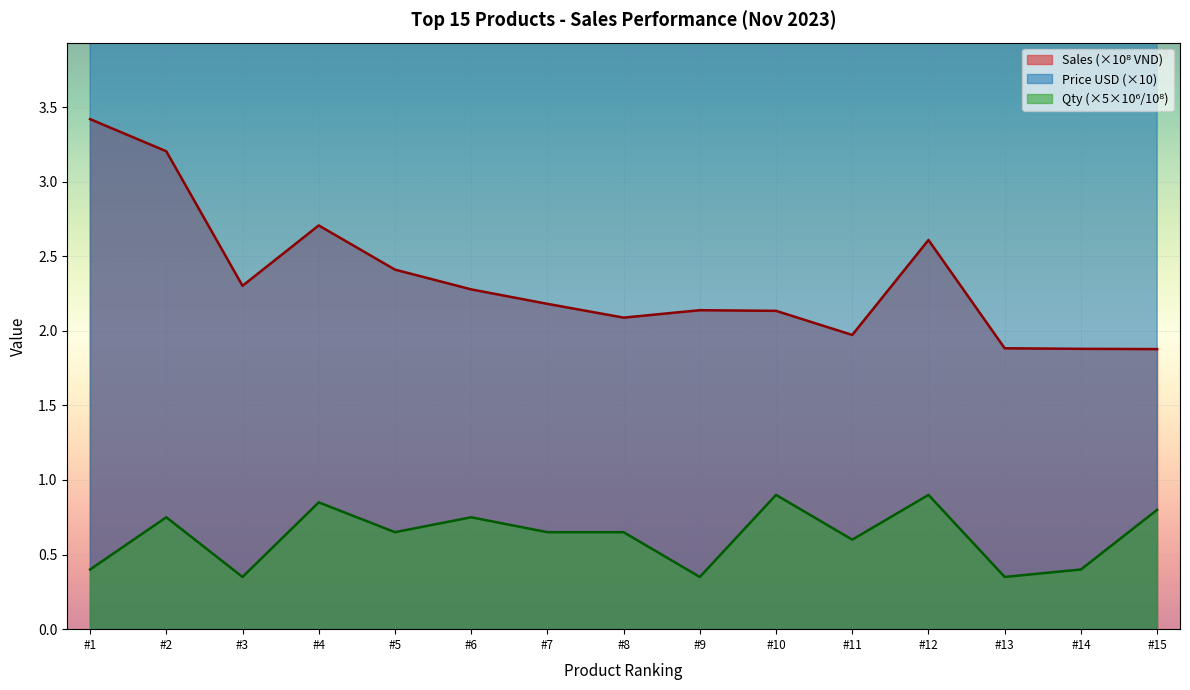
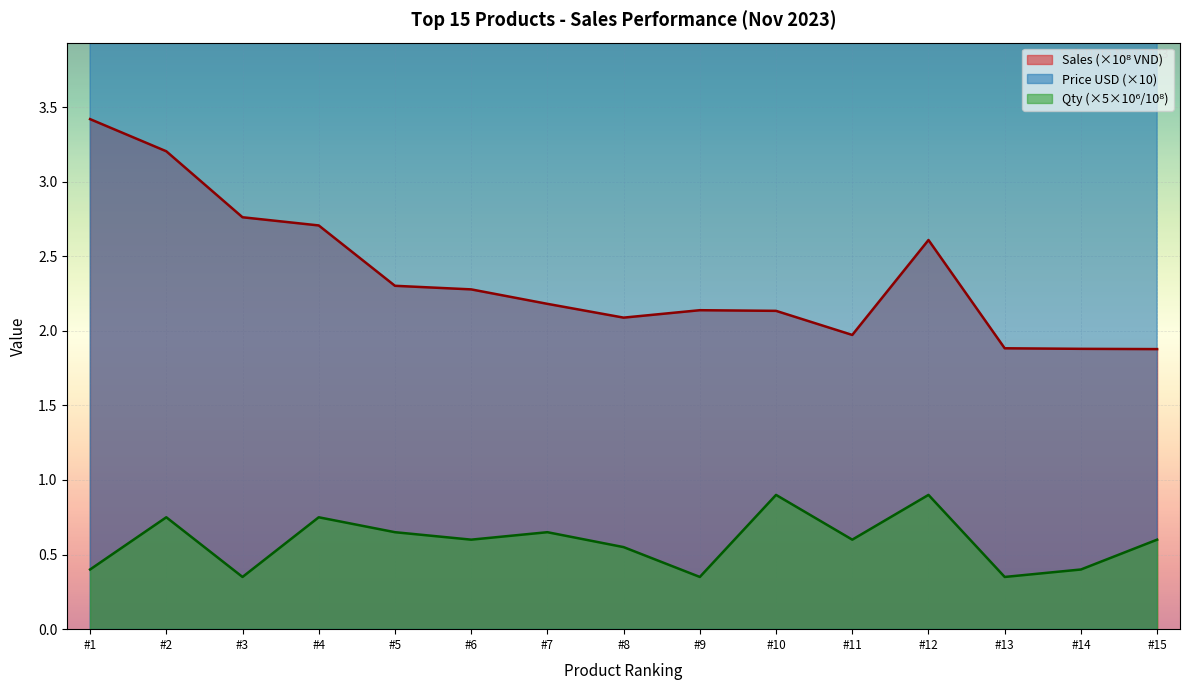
Sales (×10⁸ VND), #3: 2.30 -> 2.76
Qty (×5×10⁶/10⁸), #4: 0.85 -> 0.75
Sales (×10⁸ VND), #5: 2.41 -> 2.30
Qty (×5×10⁶/10⁸), #6: 0.75 -> 0.60
Qty (×5×10⁶/10⁸), #8: 0.65 -> 0.55
Qty (×5×10⁶/10⁸), #15: 0.80 -> 0.60
